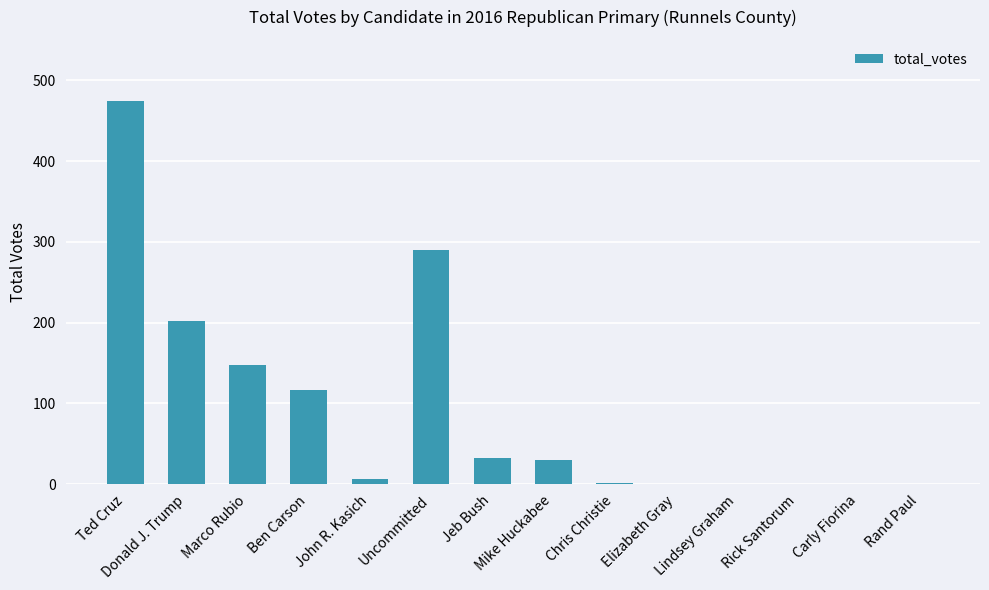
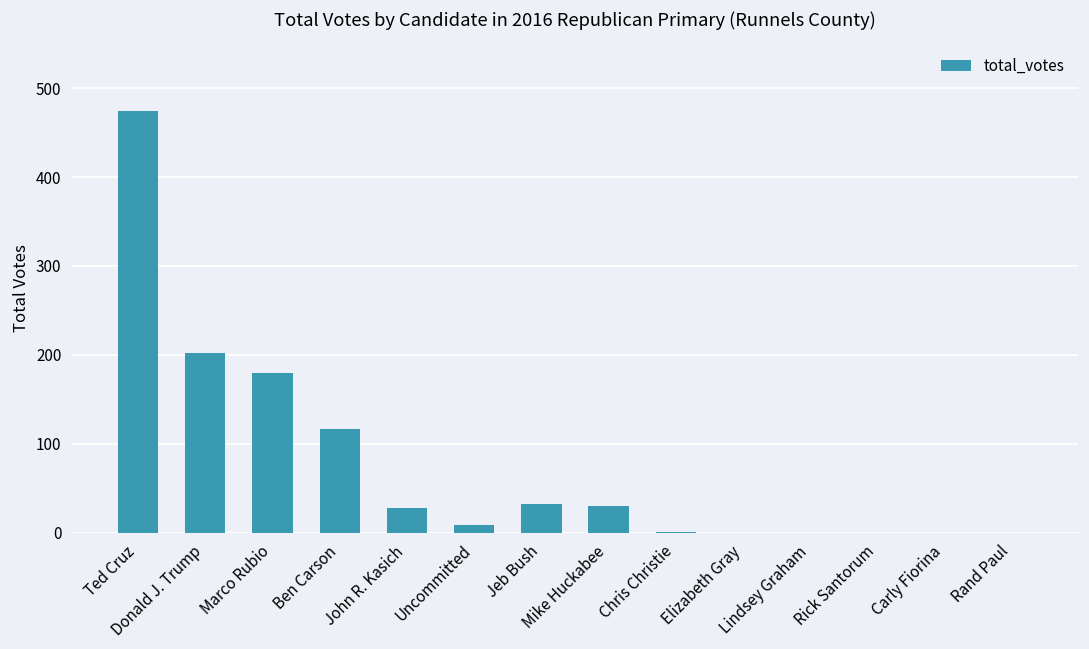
Marco Rubio: 150 -> 180
John R. Kasich: 10 -> 30
Uncommitted: 290 -> 10
